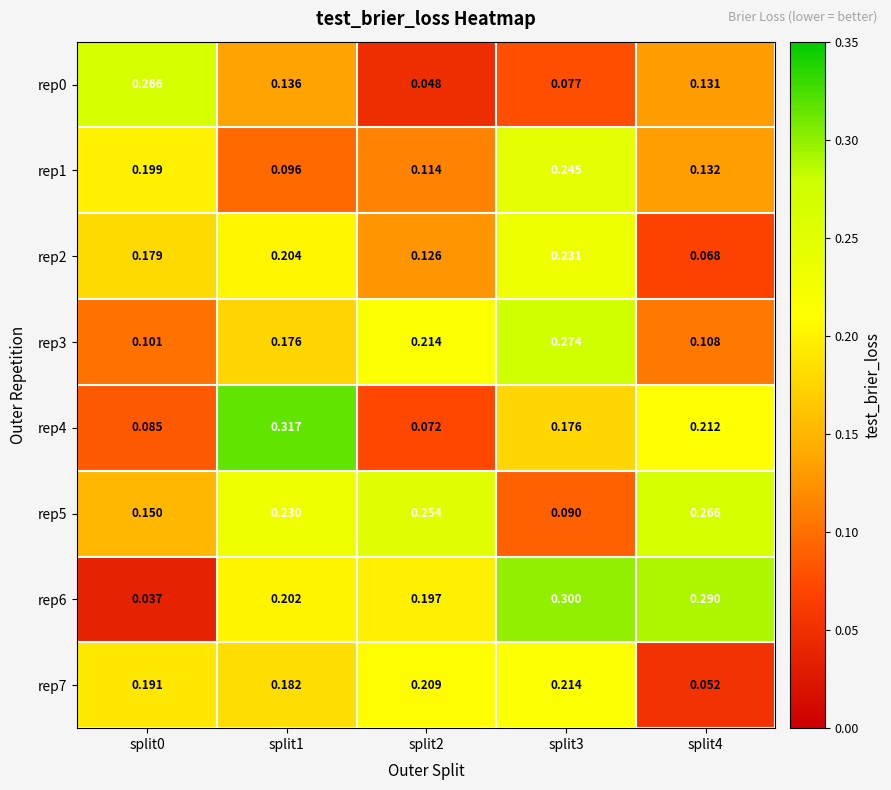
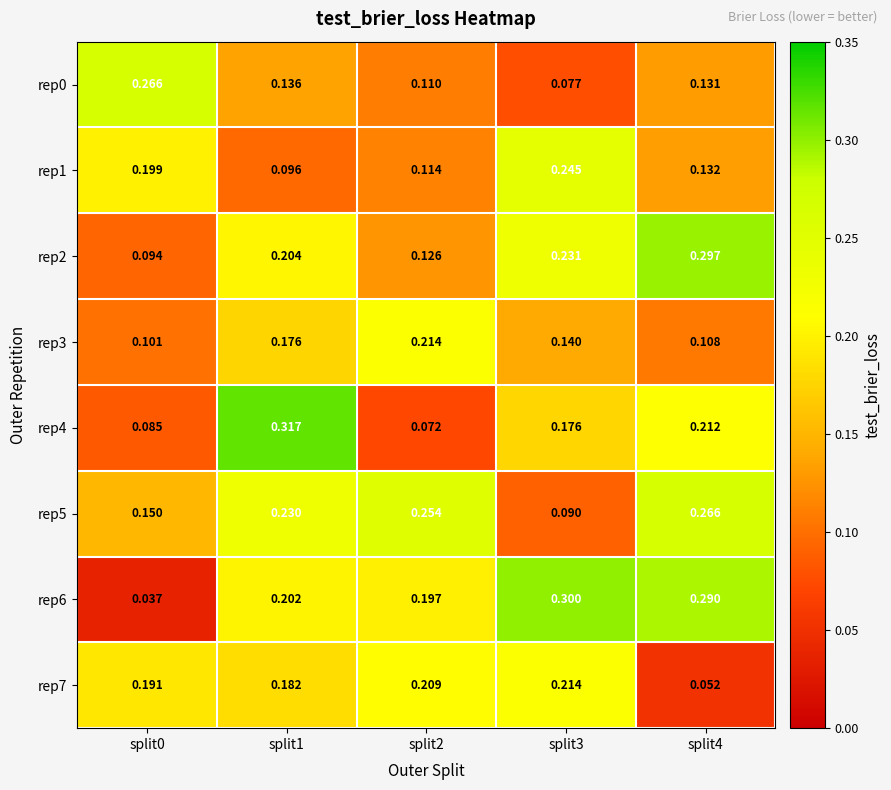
rep0, split2: 0.048 -> 0.110
rep2, split0: 0.179 -> 0.094
rep2, split4: 0.068 -> 0.297
rep3, split3: 0.274 -> 0.140
